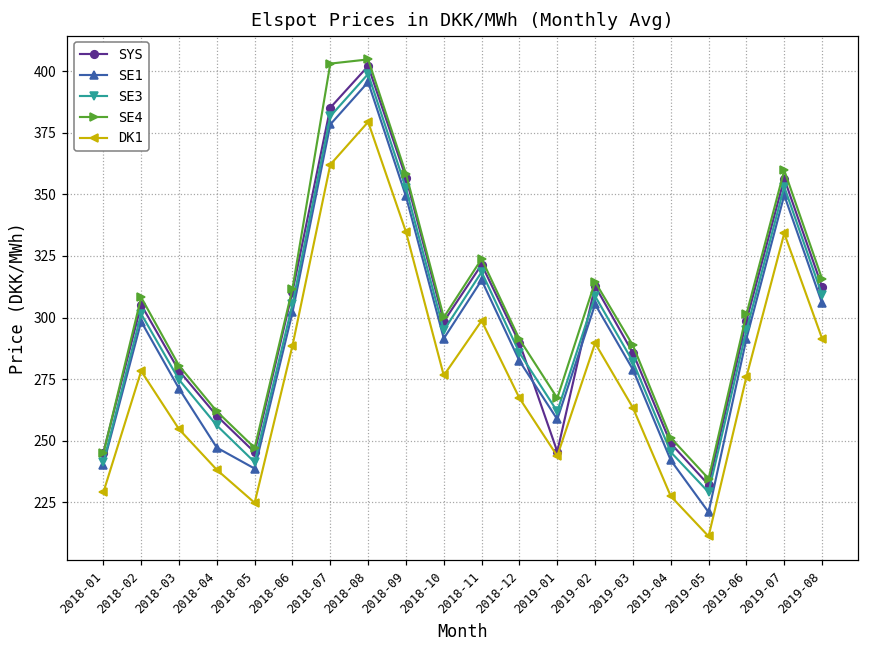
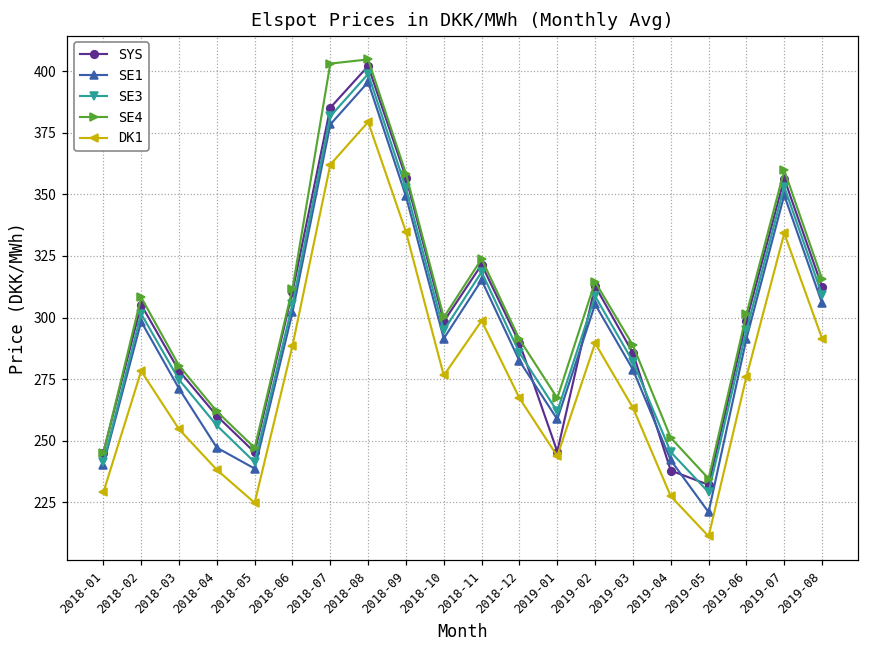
SYS, 2019-04: 249 -> 238
